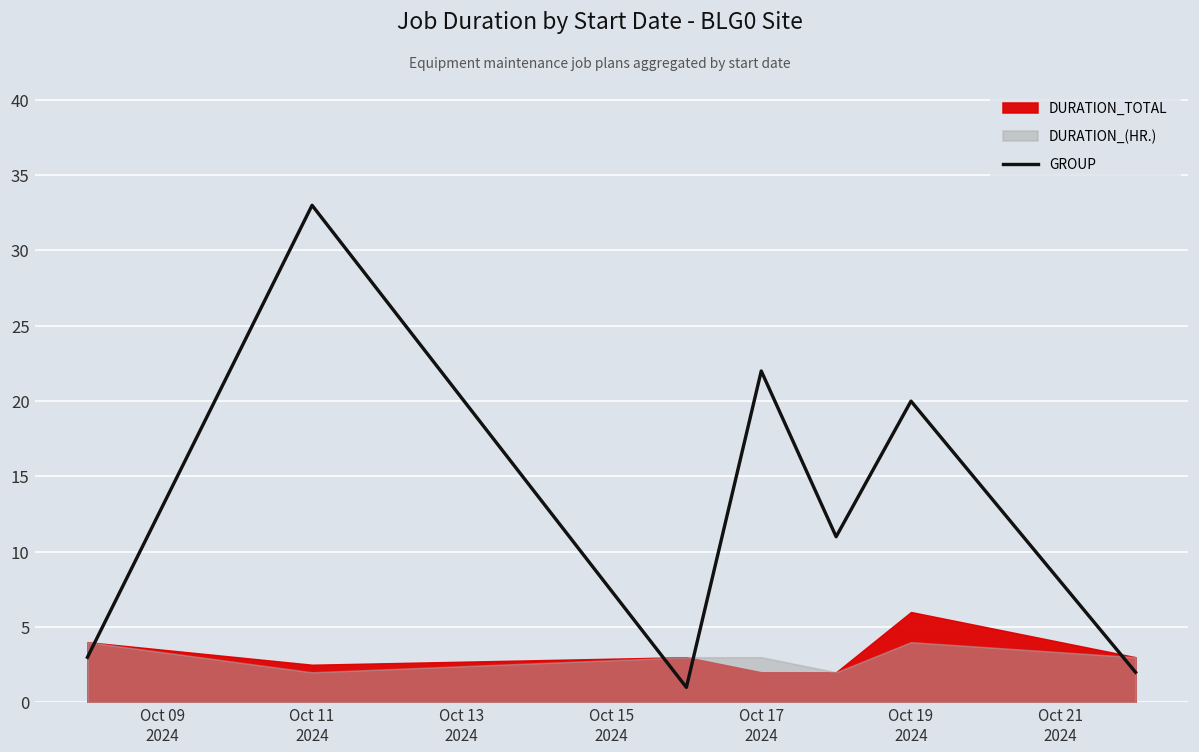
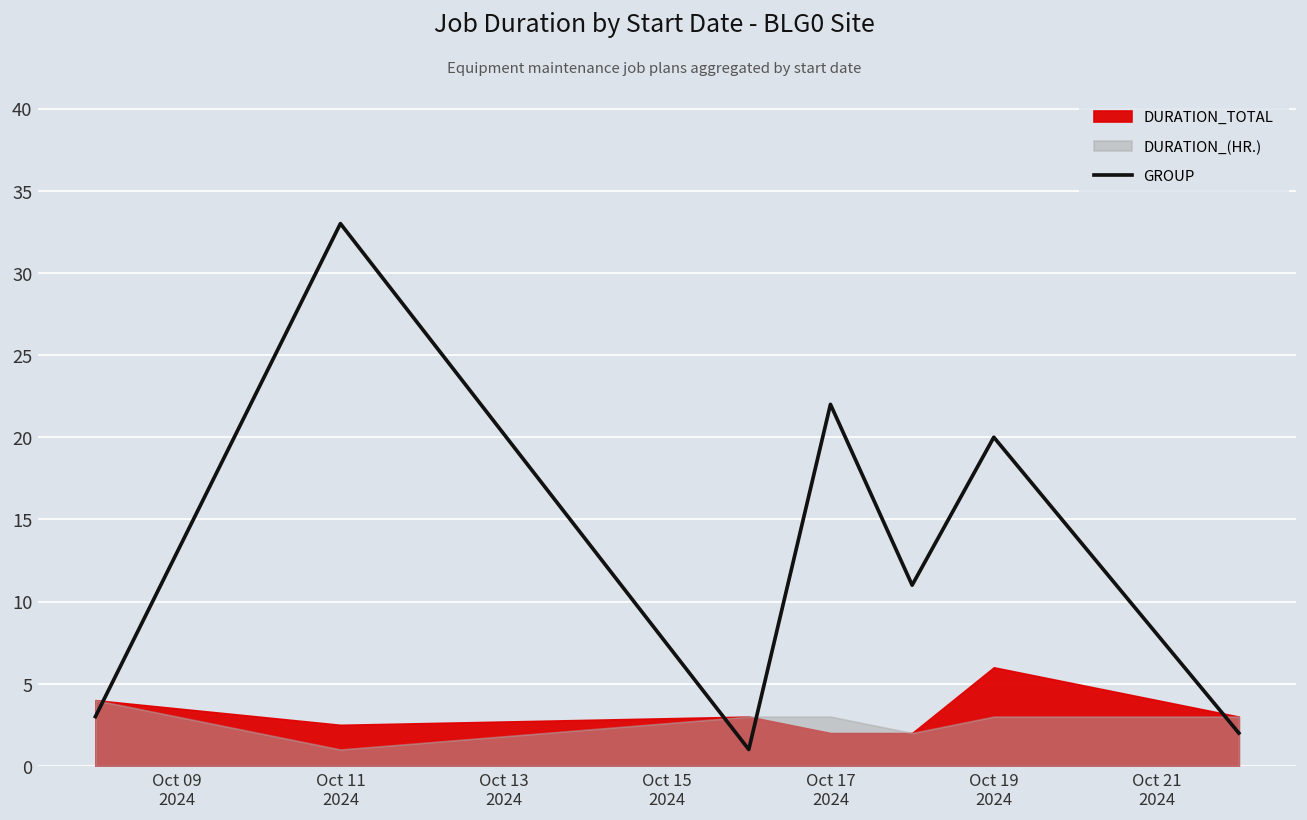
DURATION_(HR.), Oct 11 2024: 2 -> 1
DURATION_(HR.), Oct 19 2024: 4 -> 3
